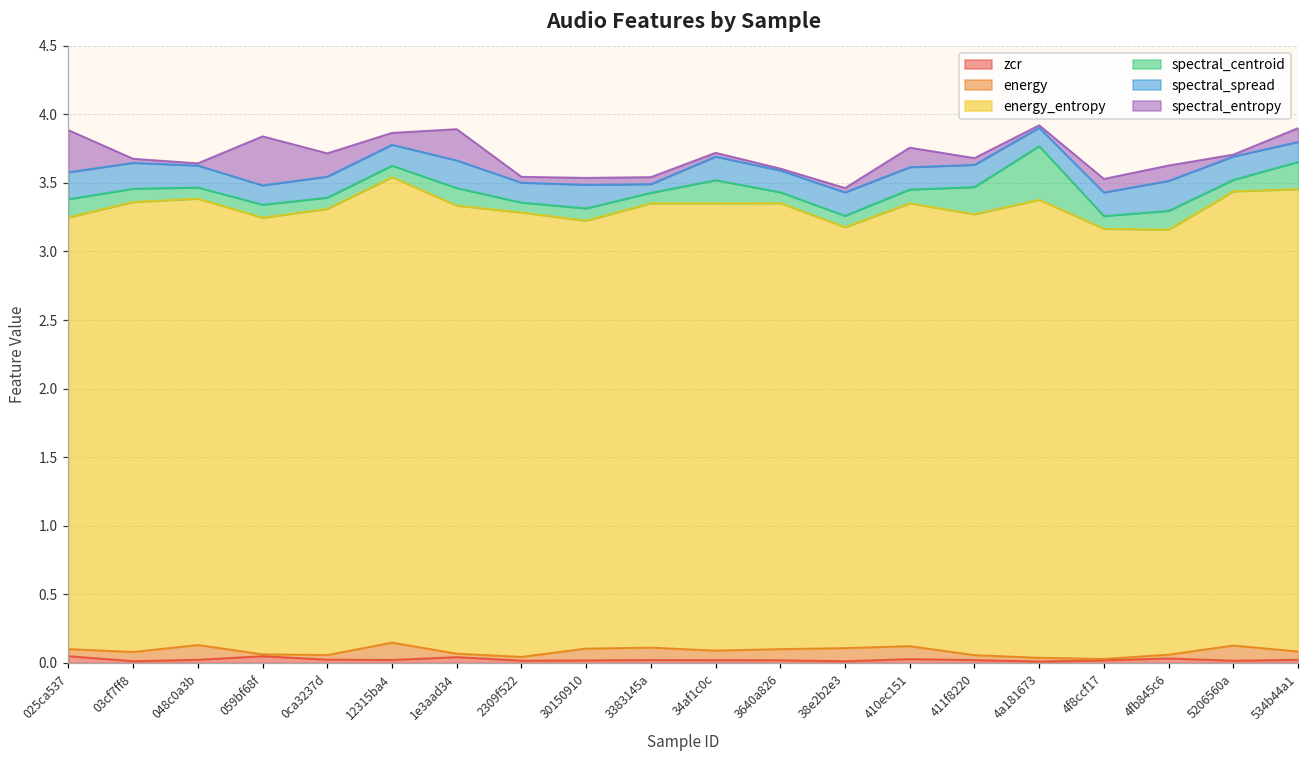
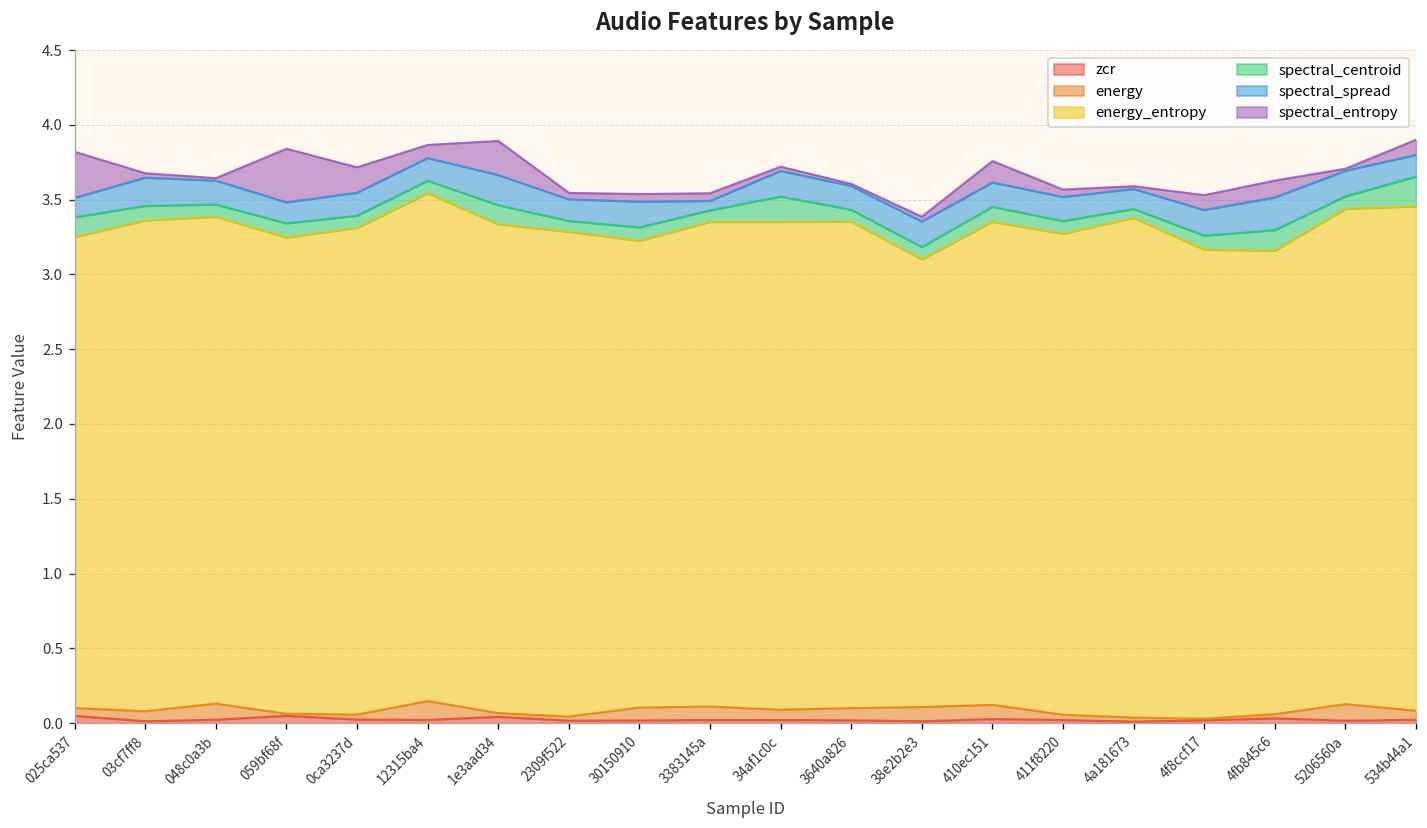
spectral_spread, 025ca537: 0.20 -> 0.13
energy_entropy, 38e2b2e3: 3.07 -> 2.99
spectral_centroid, 411f8220: 0.20 -> 0.08
spectral_centroid, 4a181673: 0.39 -> 0.06
